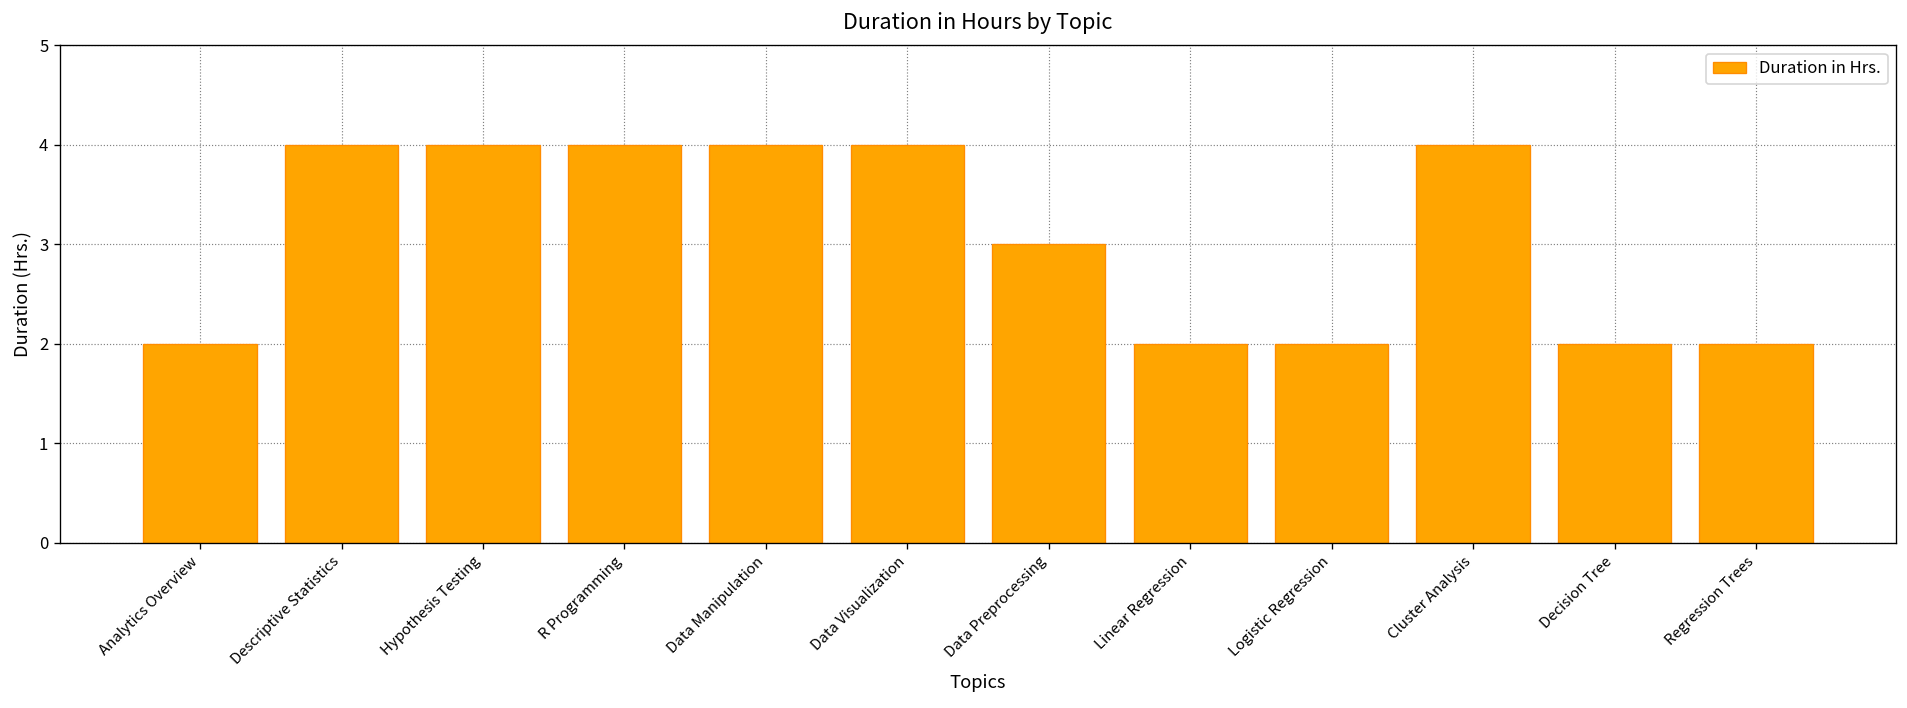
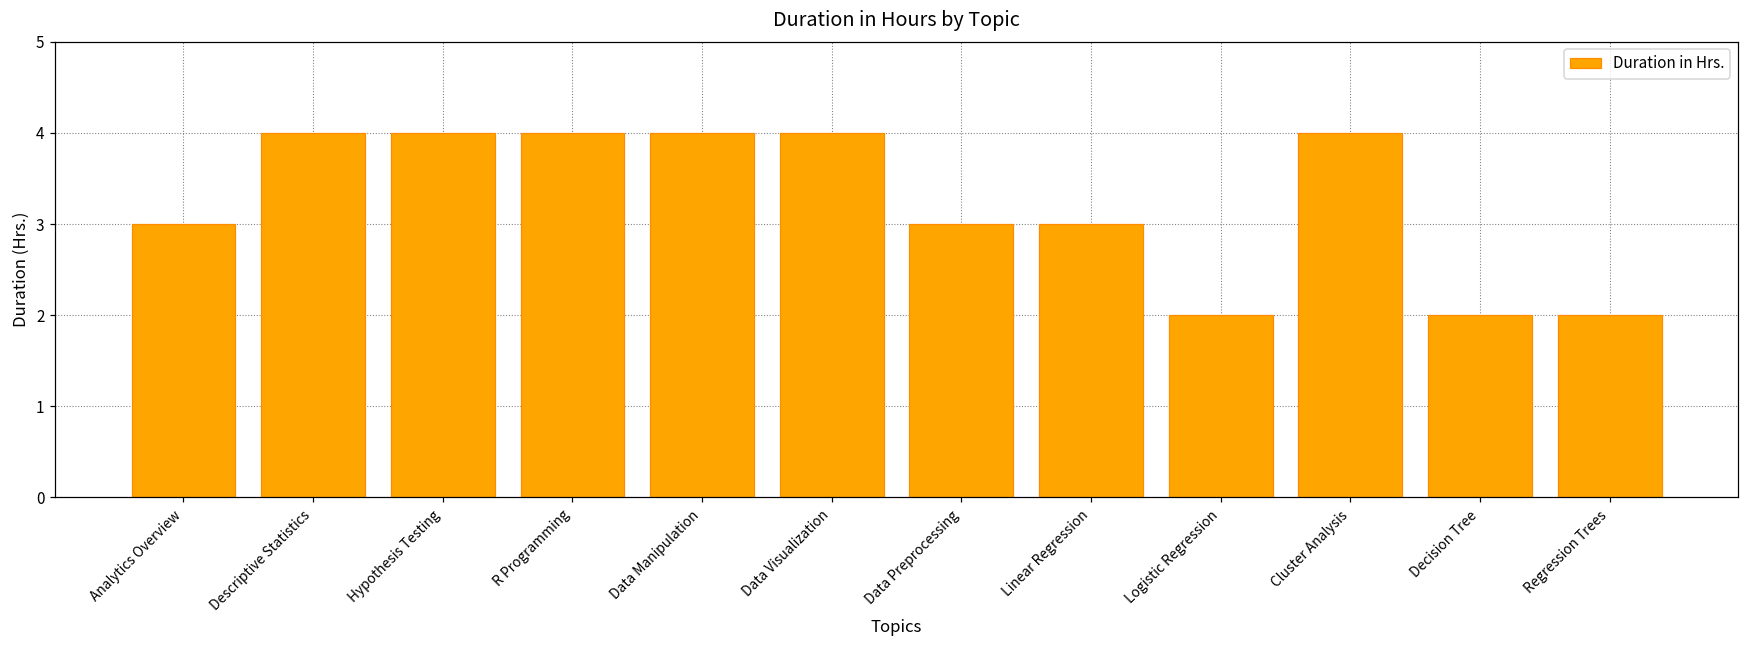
Analytics Overview: 2 -> 3
Linear Regression: 2 -> 3
